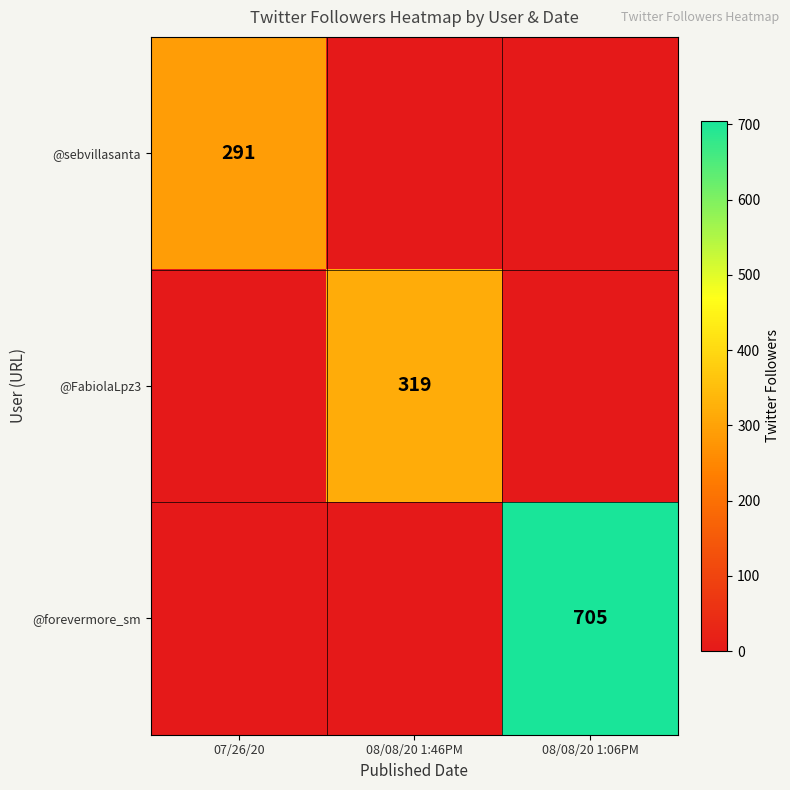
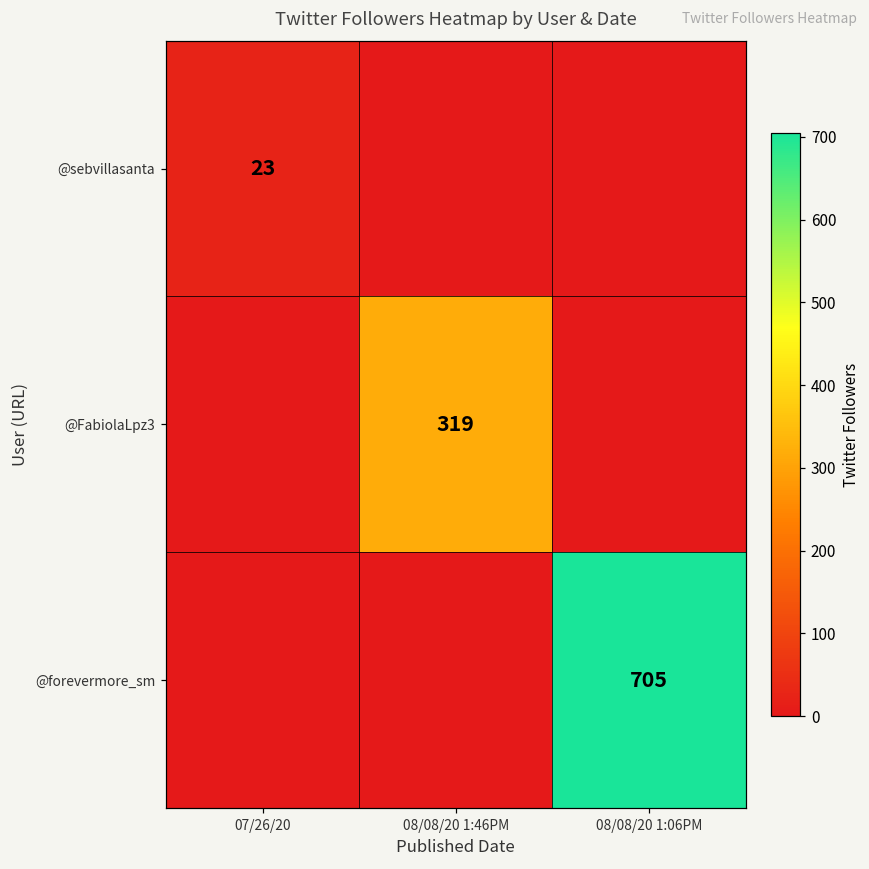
@sebvillasanta, 07/26/20: 291 -> 23
